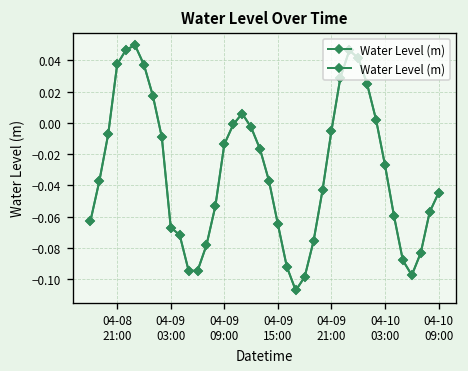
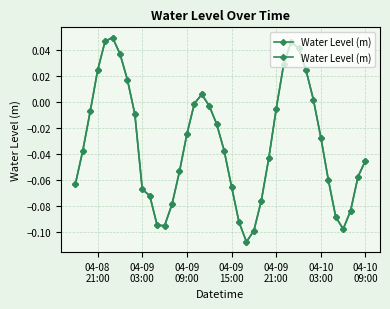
04-08 21:00: 0.037 -> 0.025
04-09 09:00: -0.014 -> -0.024
